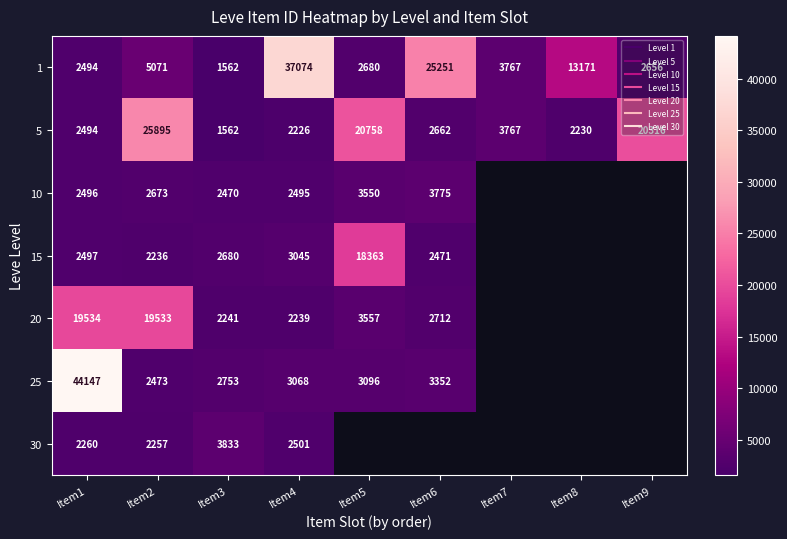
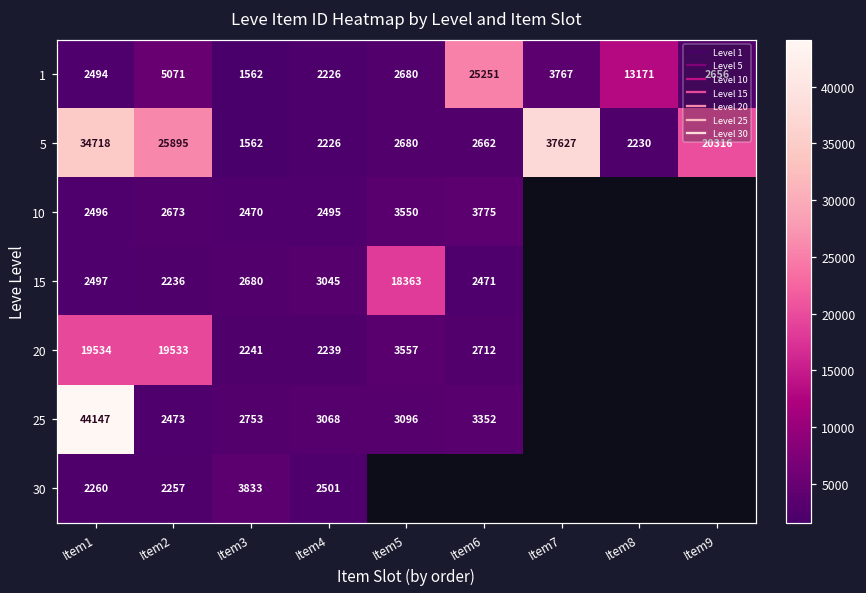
1, Item4: 37074 -> 2226
5, Item1: 2494 -> 34718
5, Item5: 20758 -> 2680
5, Item7: 3767 -> 37627
